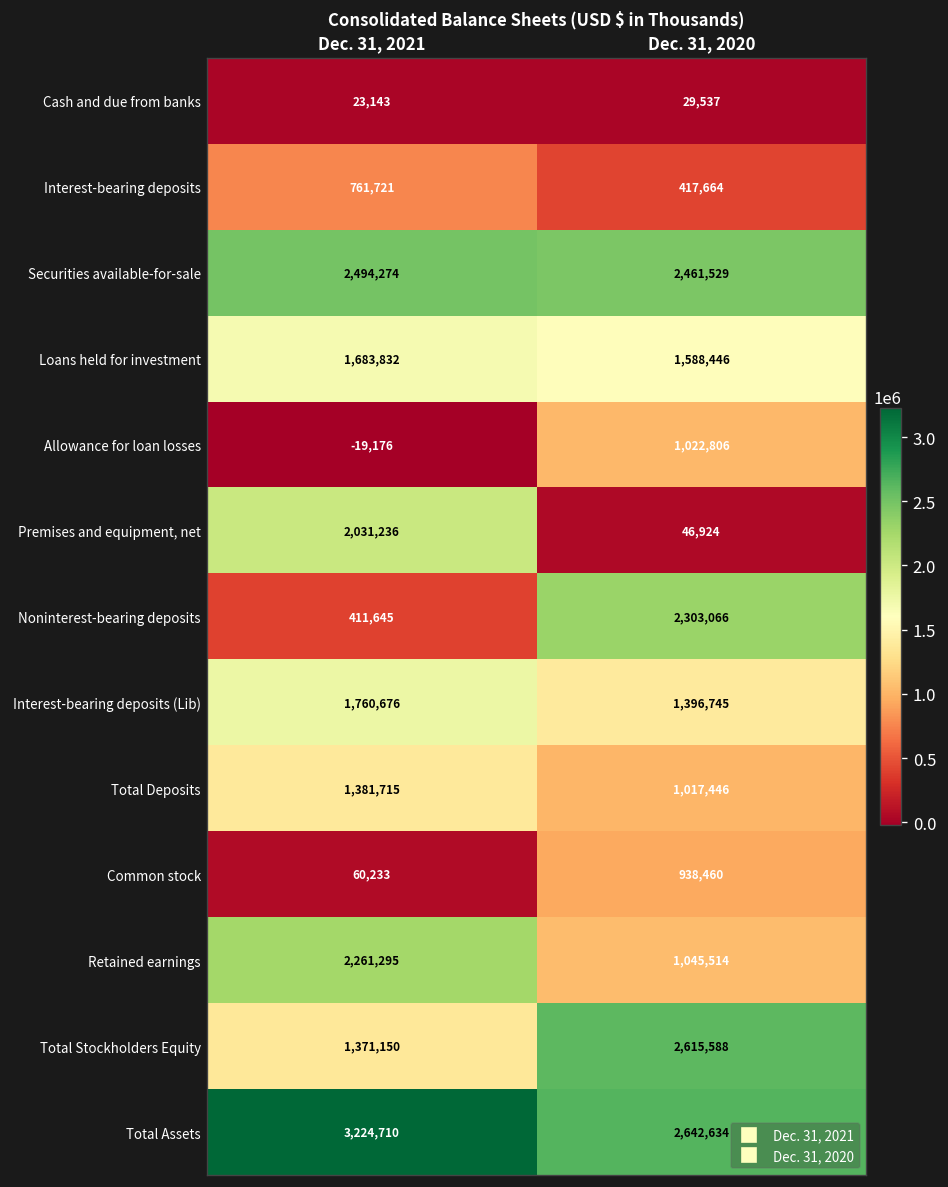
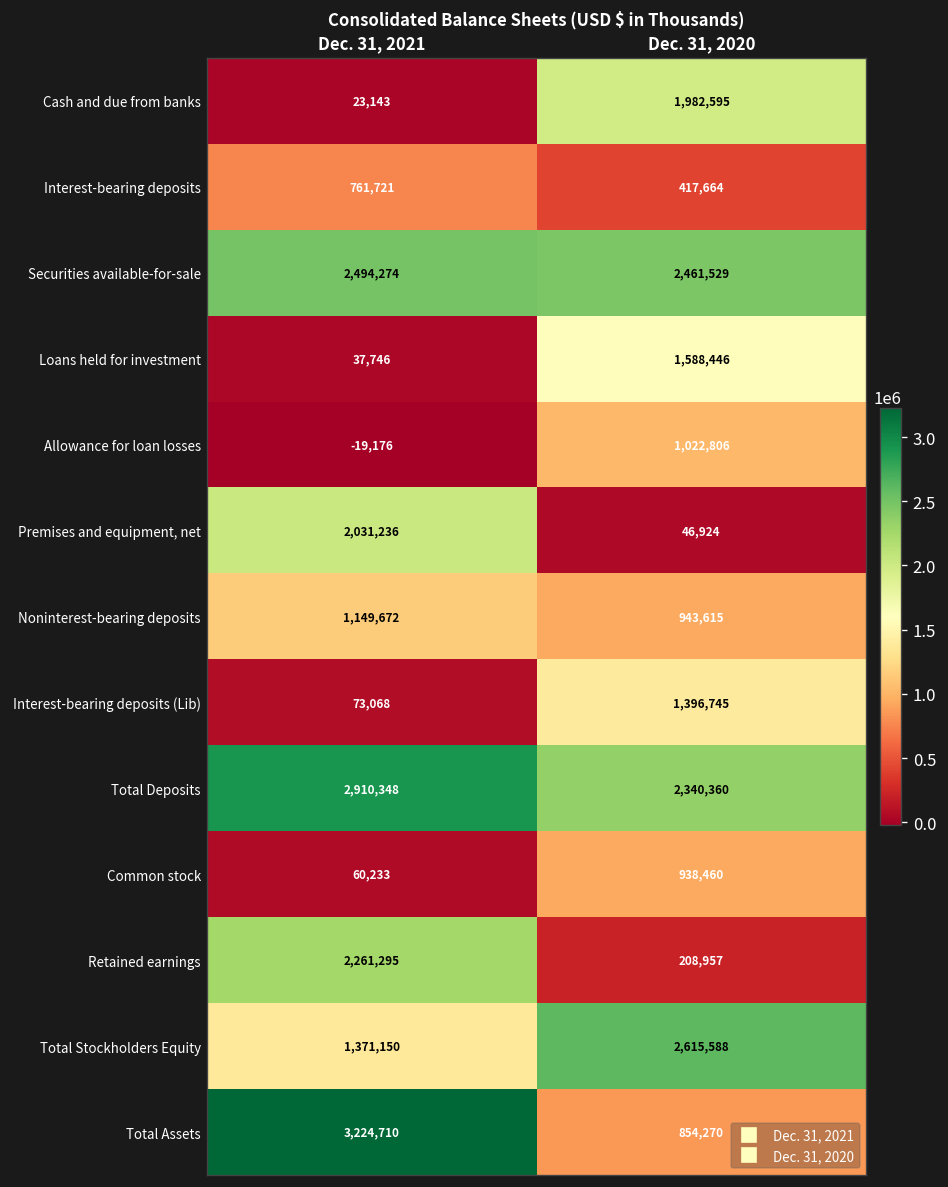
Cash and due from banks, Dec. 31, 2020: 29,537 -> 1,982,595
Loans held for investment, Dec. 31, 2021: 1,683,832 -> 37,746
Noninterest-bearing deposits, Dec. 31, 2021: 411,645 -> 1,149,672
Noninterest-bearing deposits, Dec. 31, 2020: 2,303,066 -> 943,615
Interest-bearing deposits (Lib), Dec. 31, 2021: 1,760,676 -> 73,068
Total Deposits, Dec. 31, 2021: 1,381,715 -> 2,910,348
Total Deposits, Dec. 31, 2020: 1,017,446 -> 2,340,360
Retained earnings, Dec. 31, 2020: 1,045,514 -> 208,957
Total Assets, Dec. 31, 2020: 2,642,634 -> 854,270
